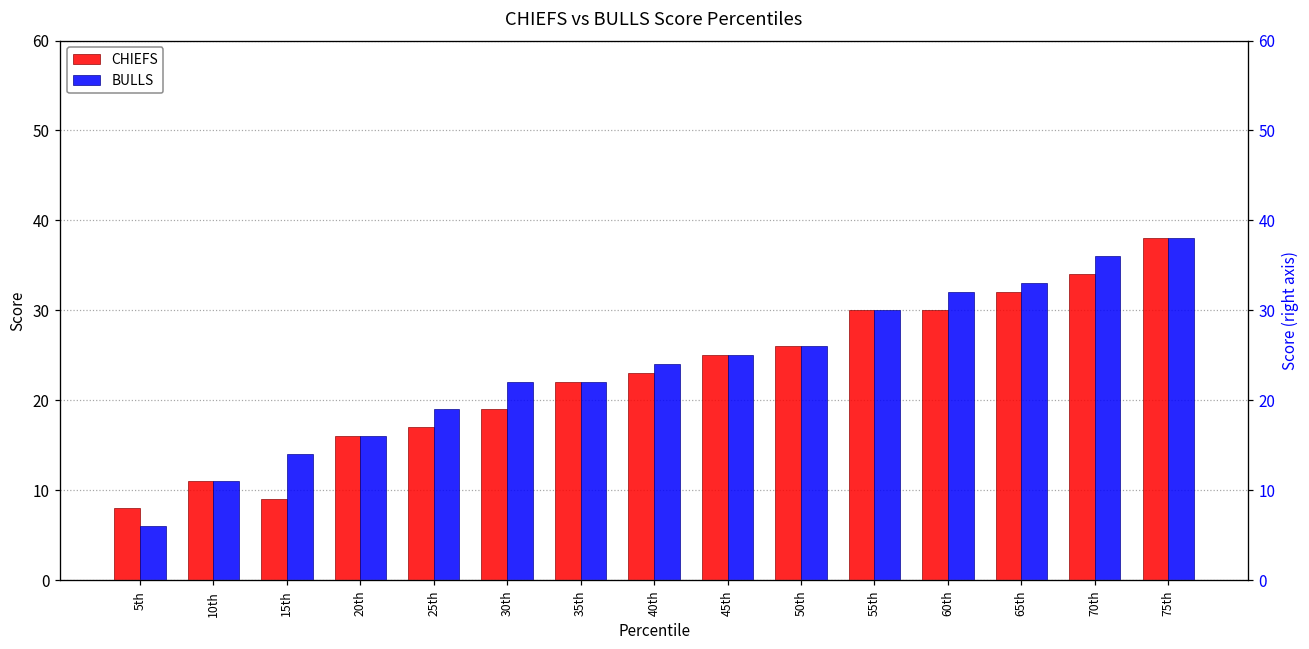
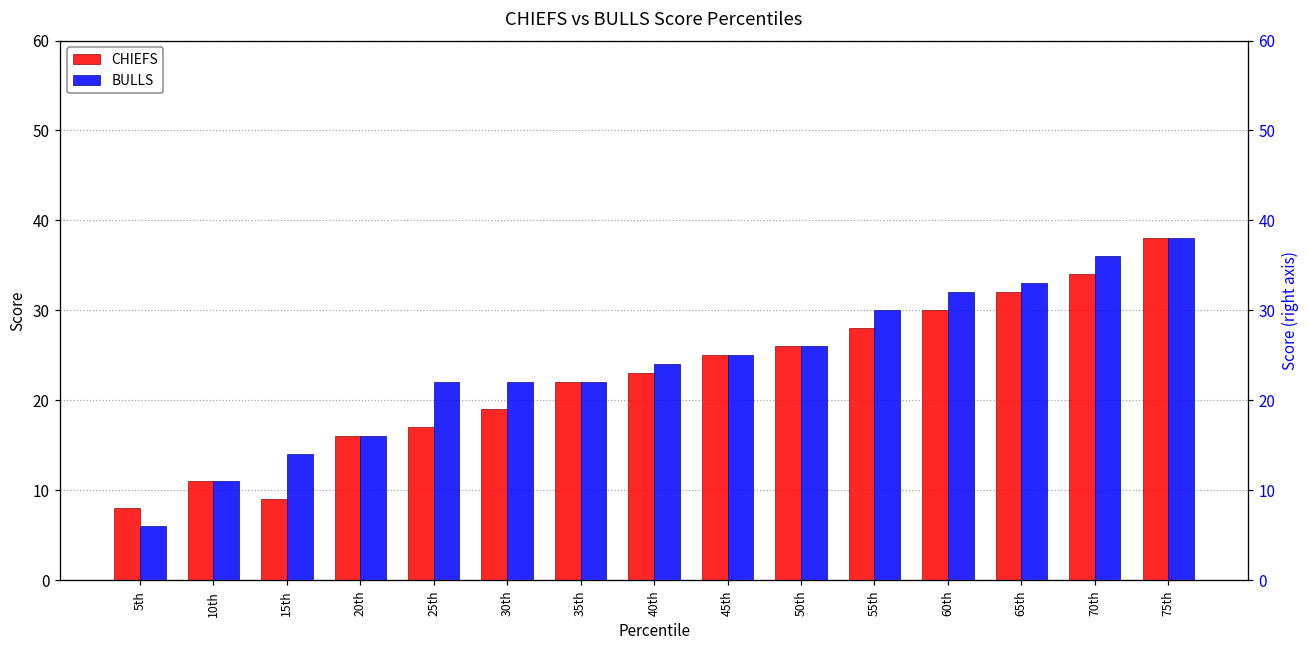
BULLS, 25th: 19 -> 22
CHIEFS, 55th: 30 -> 28
